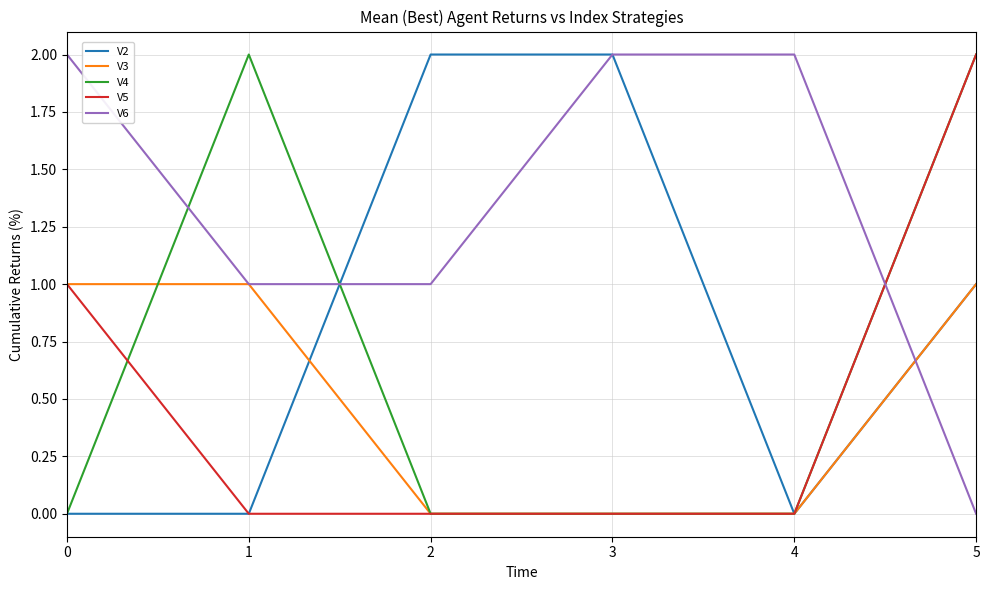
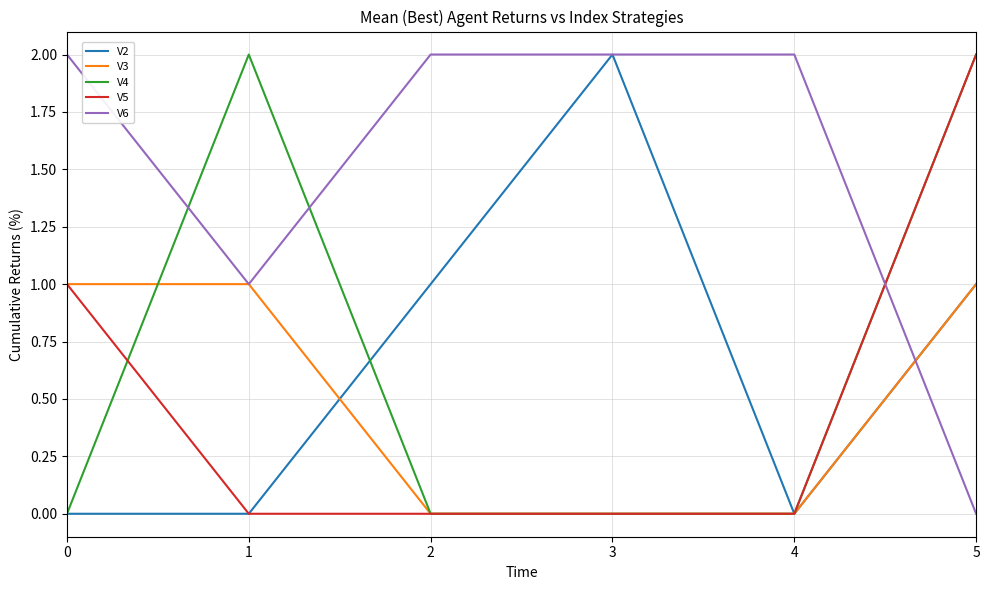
V2, 2: 2 -> 1
V6, 2: 1 -> 2
